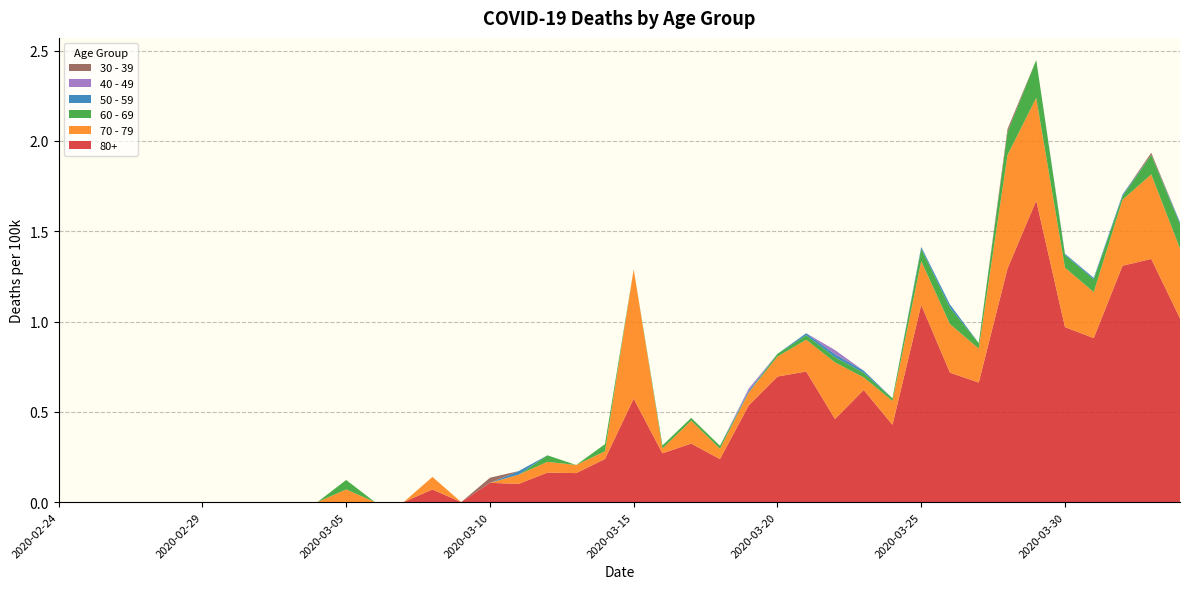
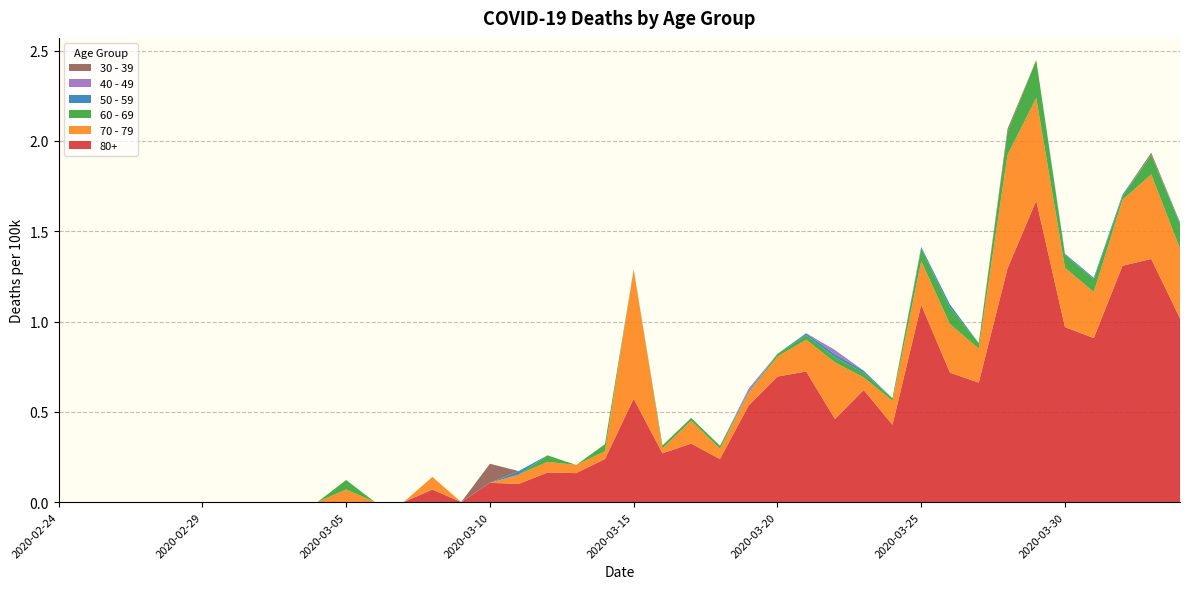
30 - 39, 2020-03-10: 0.03 -> 0.11
